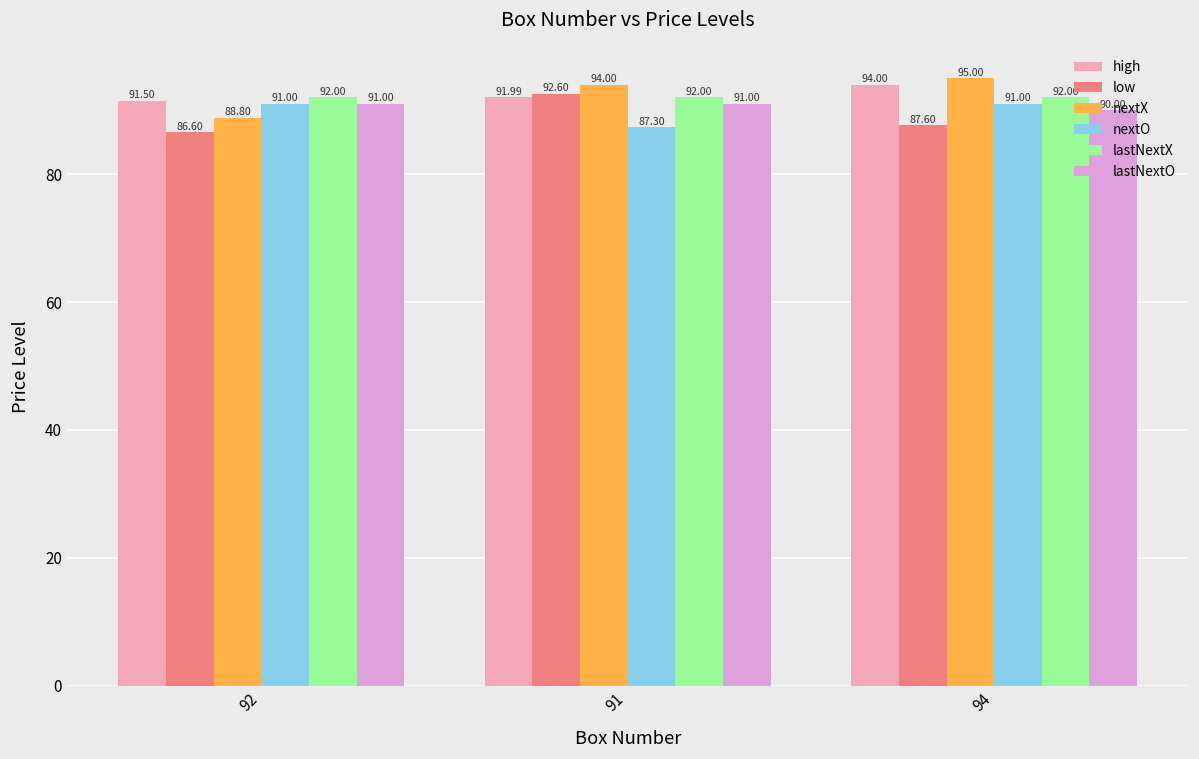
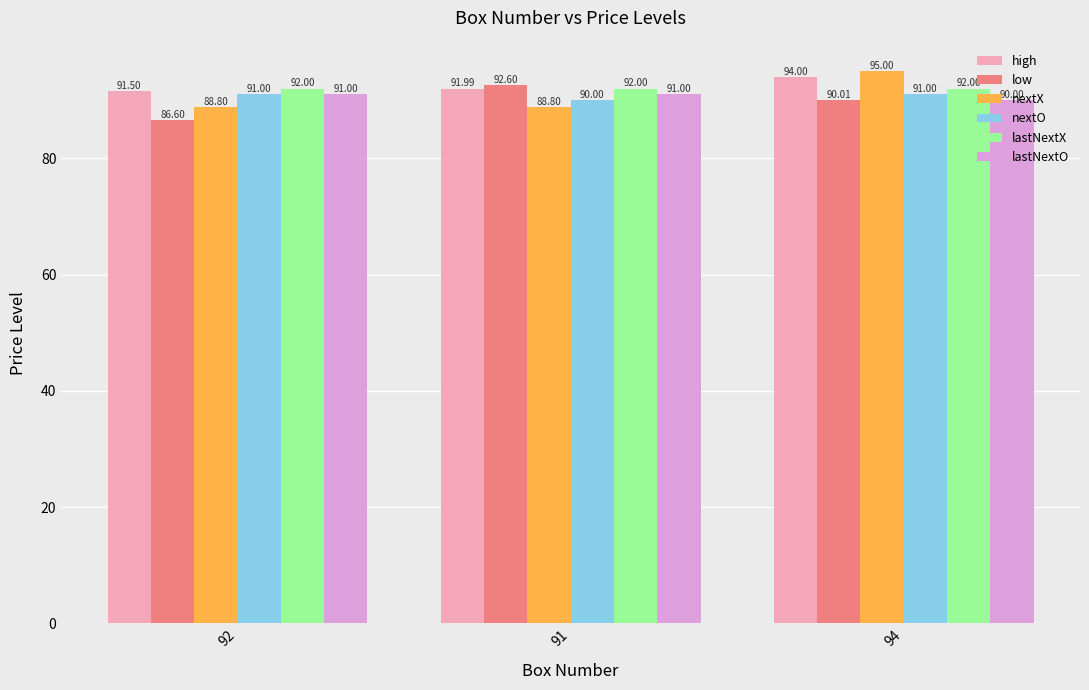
nextX, 91: 94.00 -> 88.80
nextO, 91: 87.30 -> 90.00
low, 94: 87.60 -> 90.01
